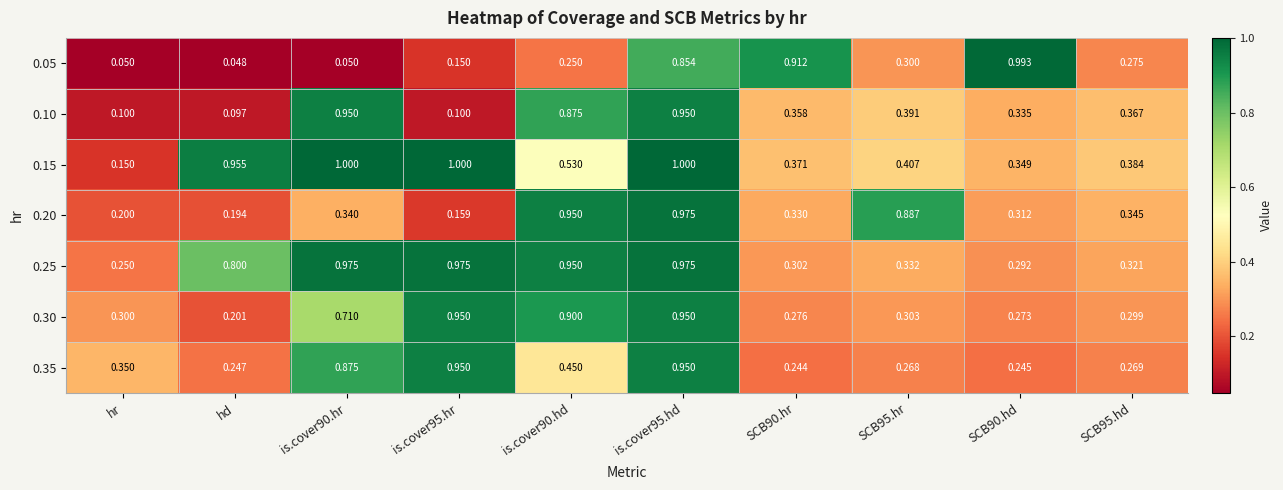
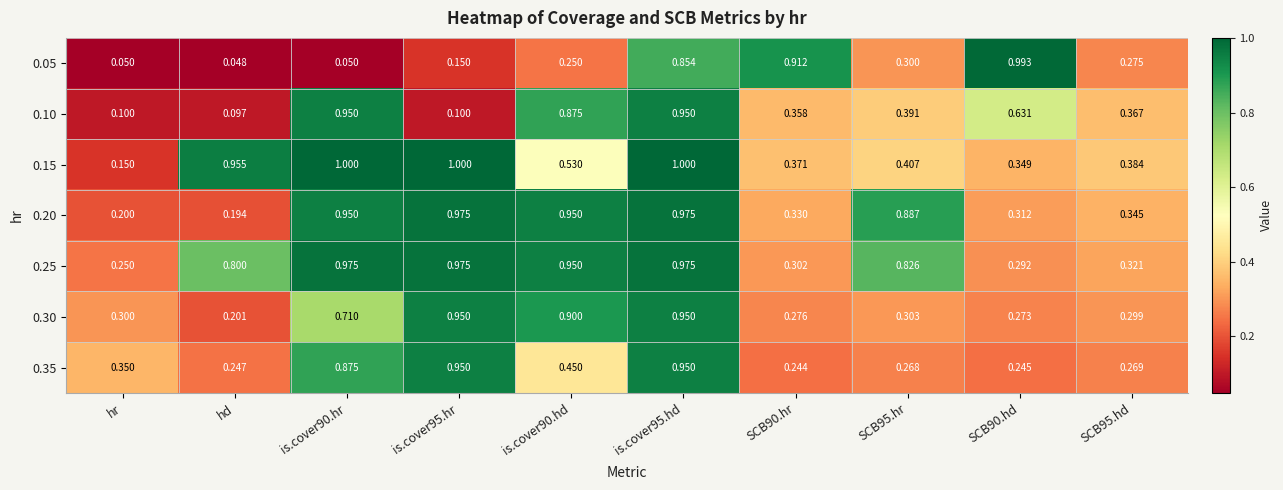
0.10, SCB90.hd: 0.335 -> 0.631
0.20, is.cover90.hr: 0.340 -> 0.950
0.20, is.cover95.hr: 0.159 -> 0.975
0.25, SCB95.hr: 0.332 -> 0.826
